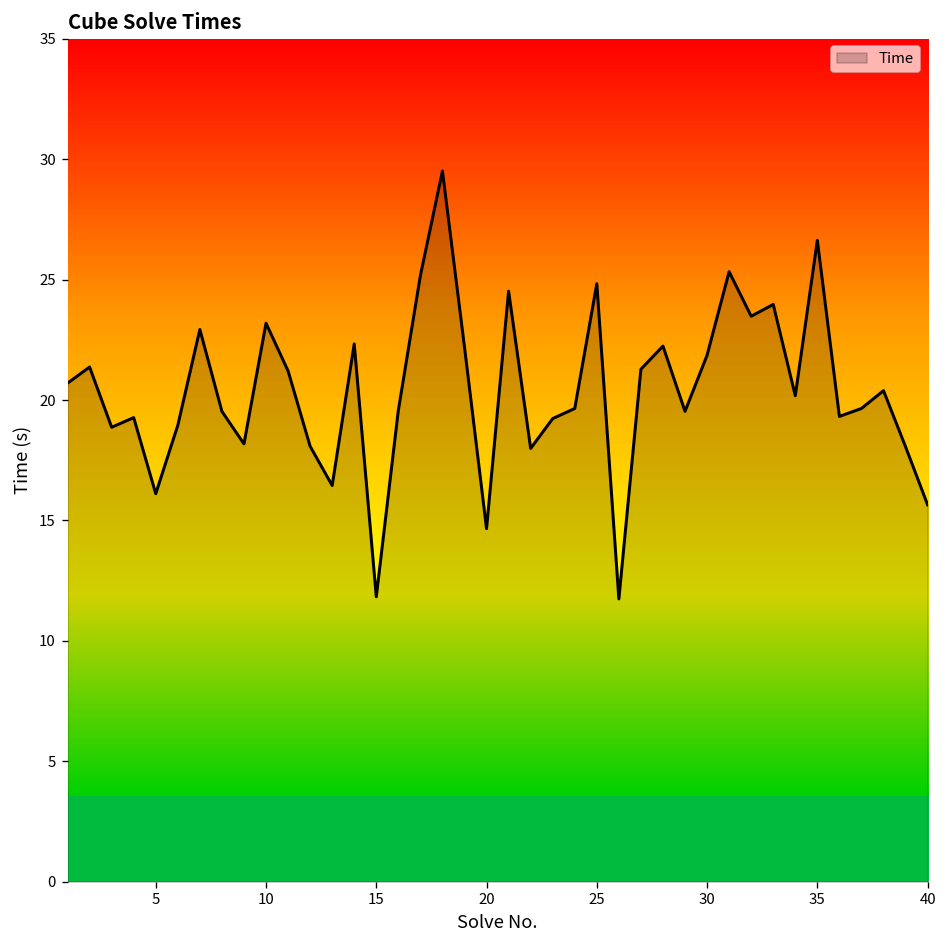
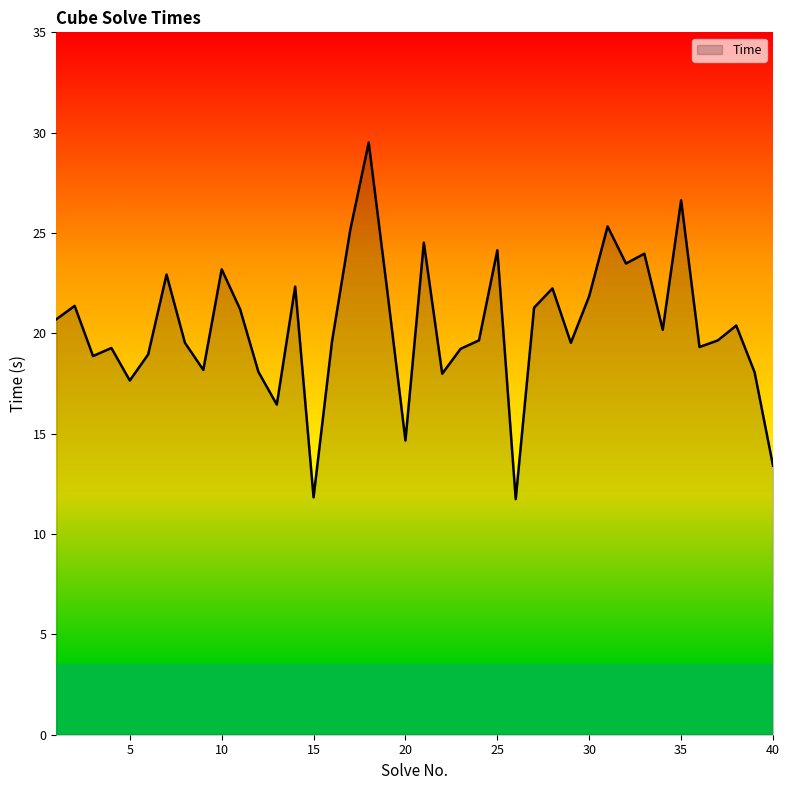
5: 16.1 -> 17.7
25: 24.8 -> 24.1
40: 15.7 -> 13.4
